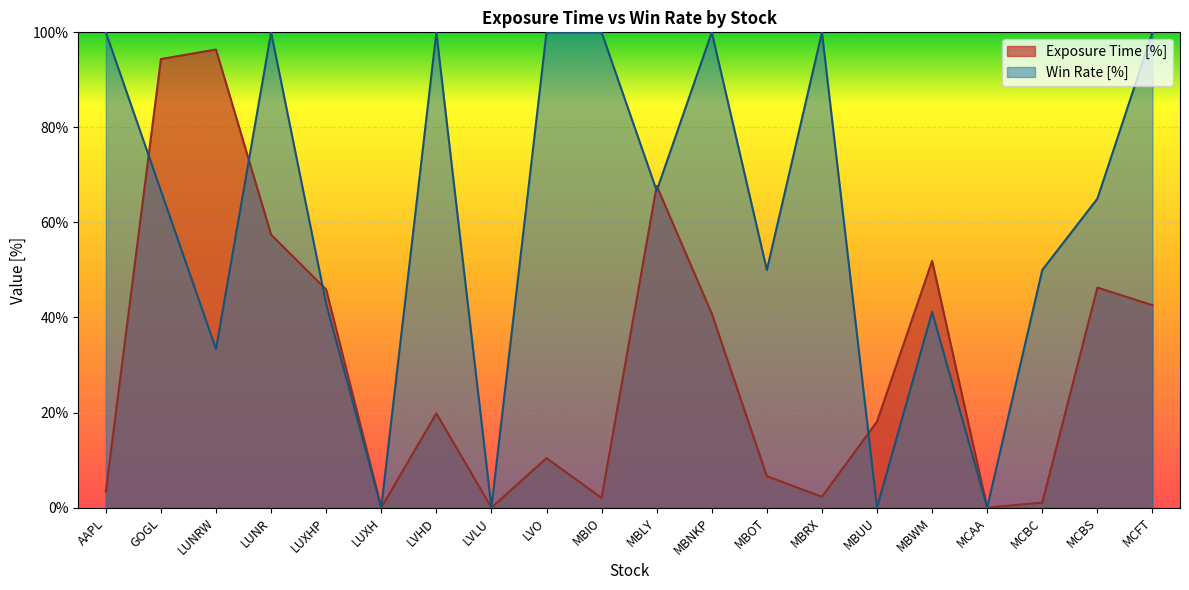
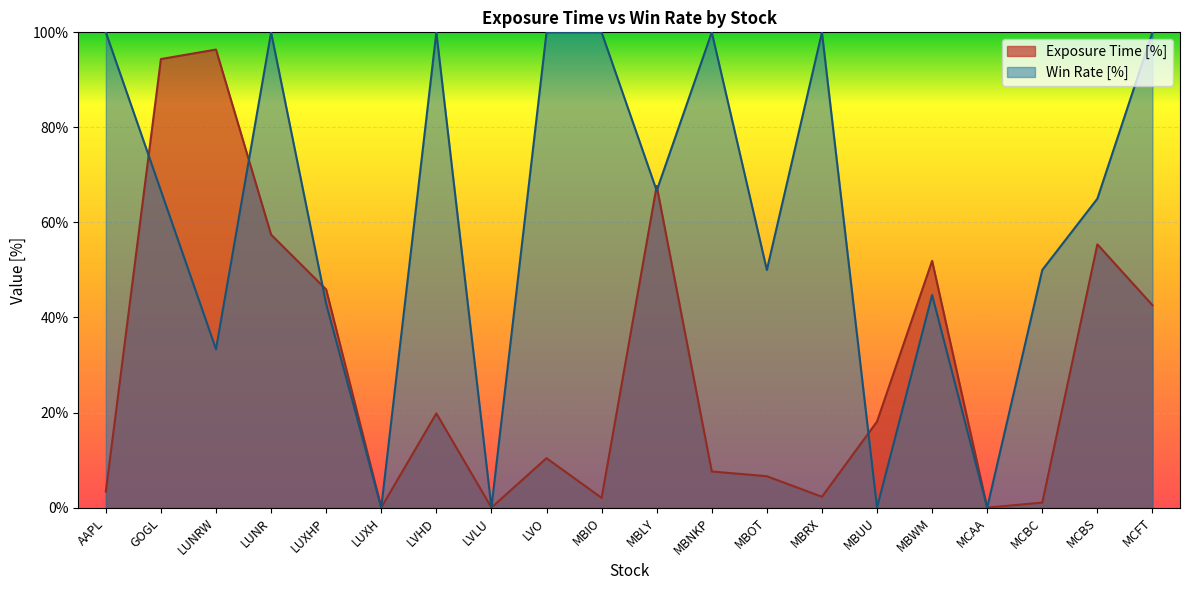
Exposure Time [%], MBNKP: 41% -> 8%
Win Rate [%], MBWM: 41% -> 45%
Exposure Time [%], MCBS: 46% -> 55%
